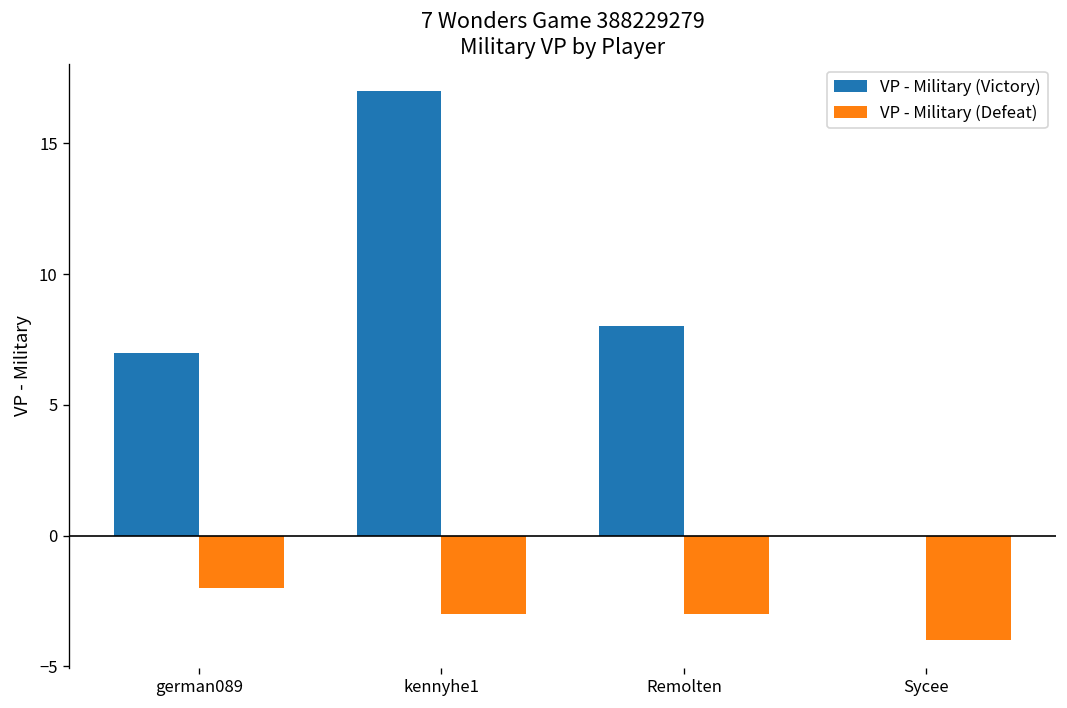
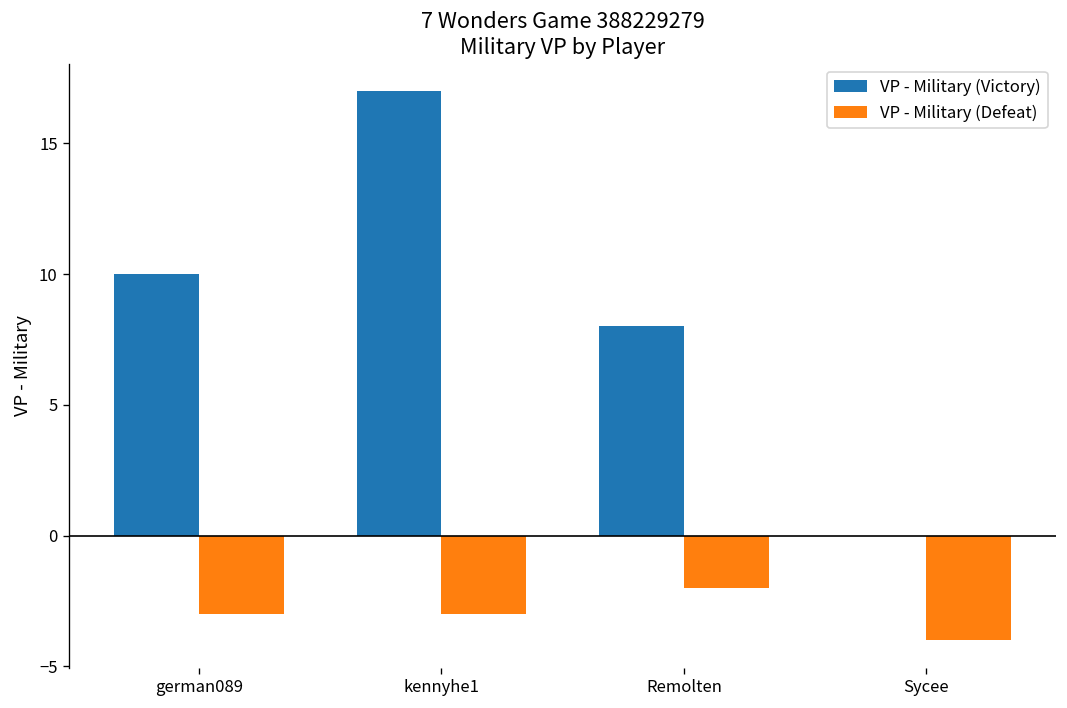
VP - Military (Victory), german089: 7 -> 10
VP - Military (Defeat), german089: -2 -> -3
VP - Military (Defeat), Remolten: -3 -> -2
